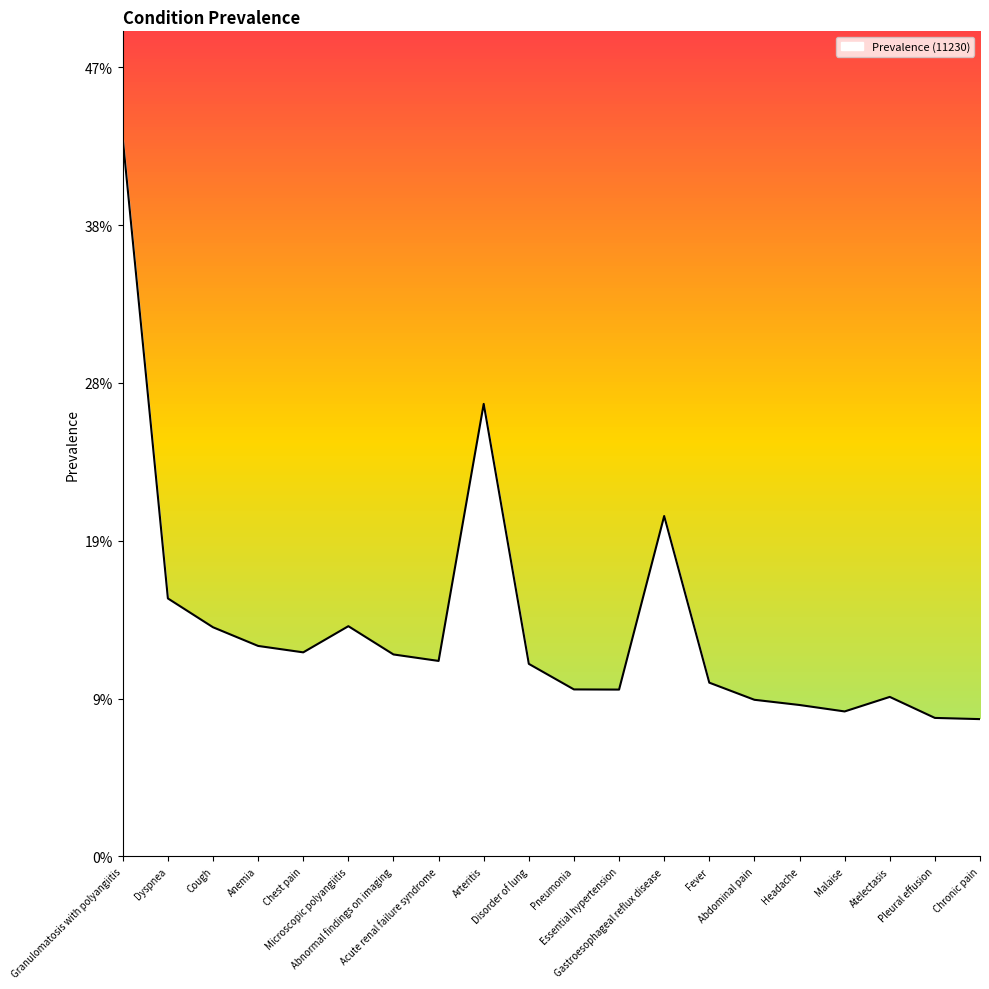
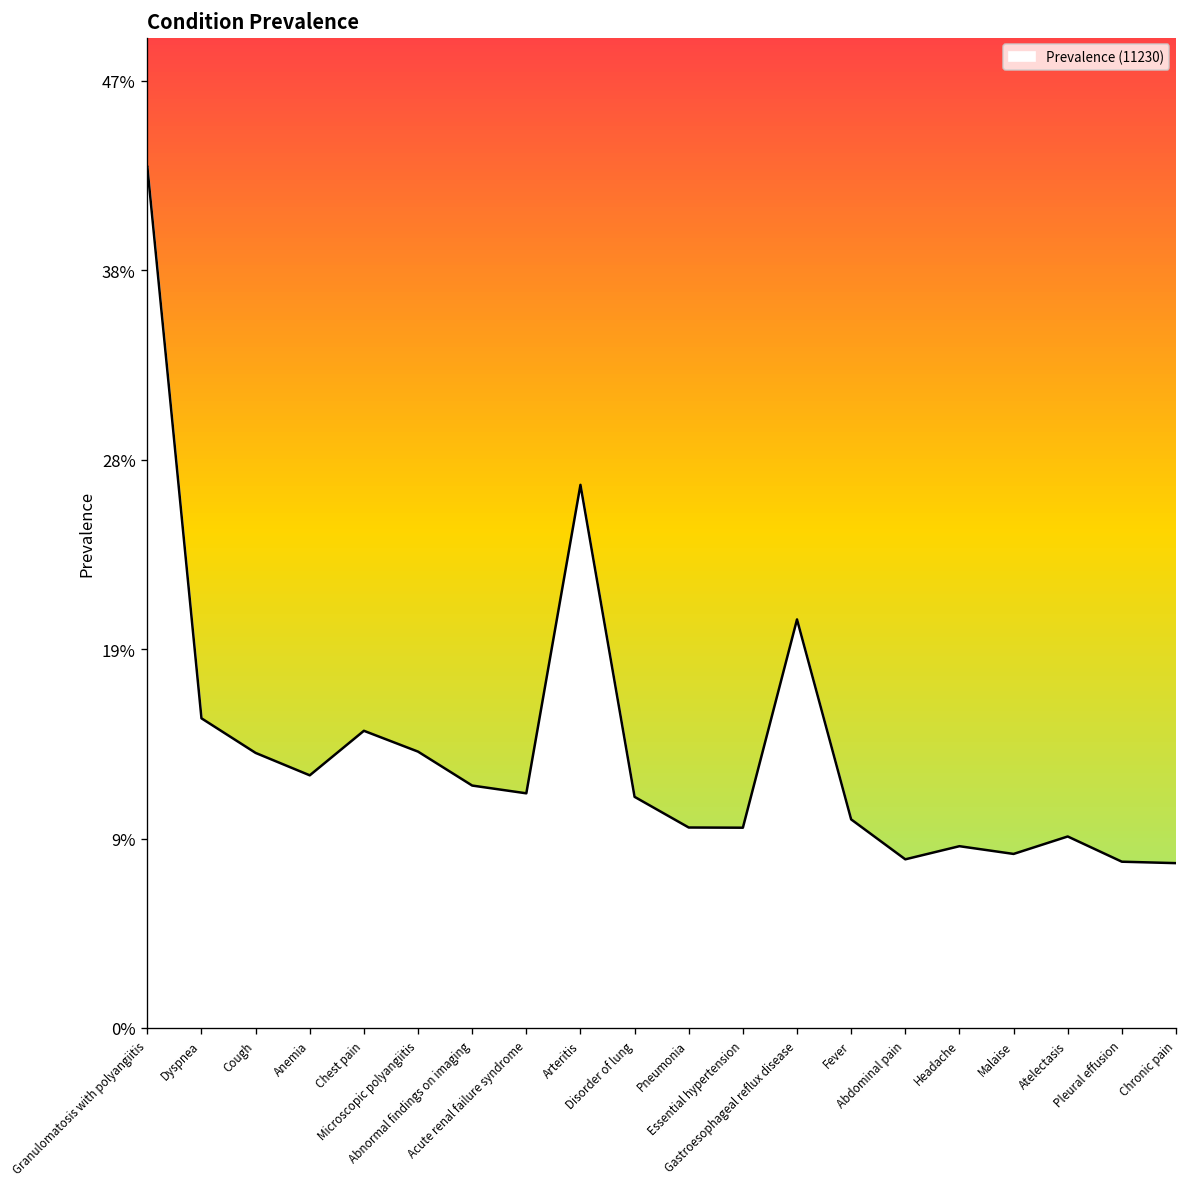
Chest pain: 12.2% -> 14.8%
Abdominal pain: 9.4% -> 8.4%
